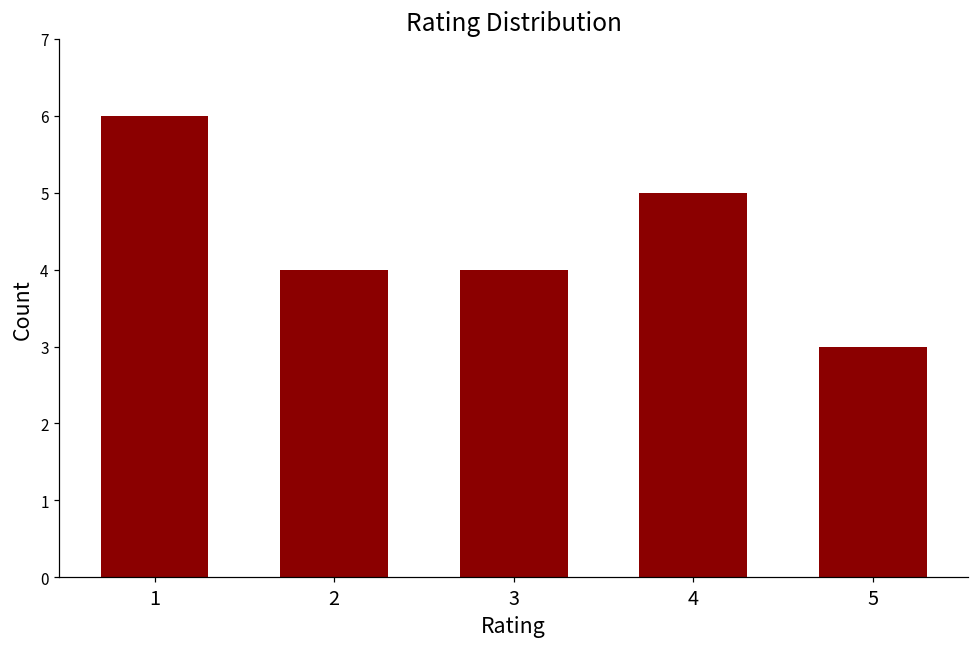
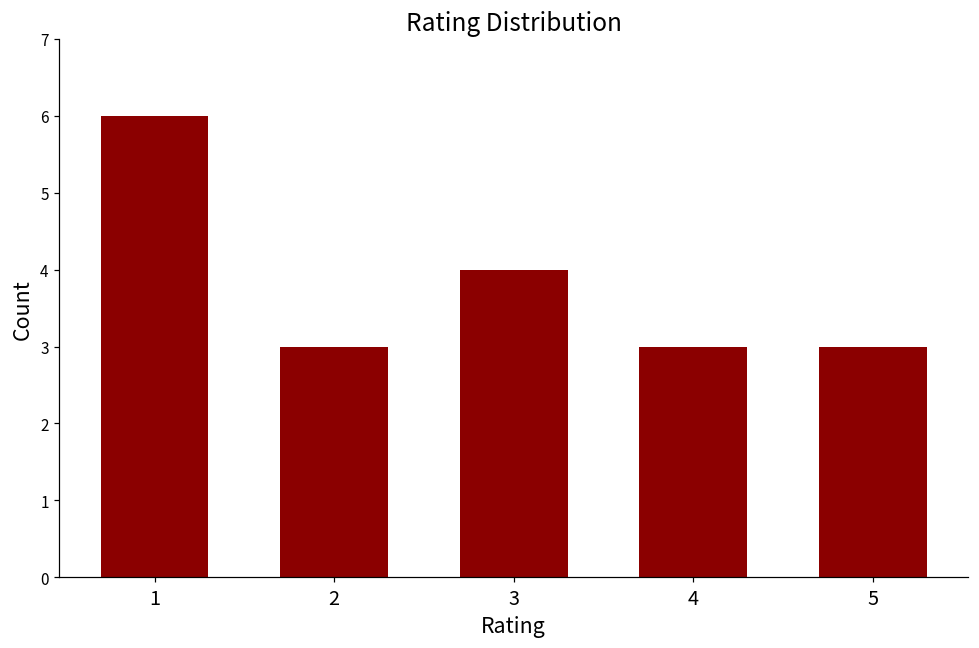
2: 4 -> 3
4: 5 -> 3
